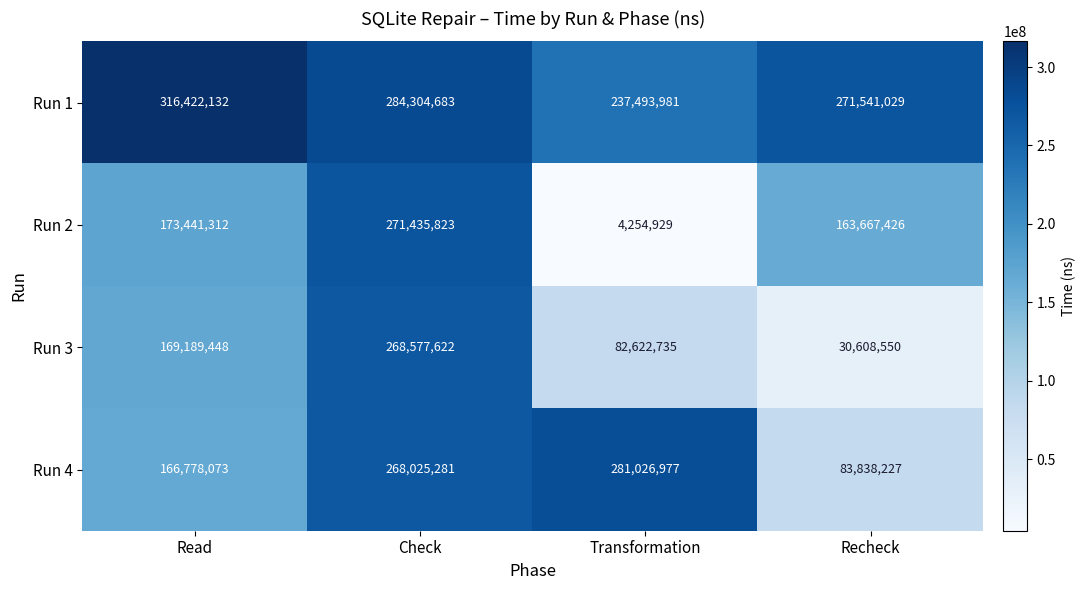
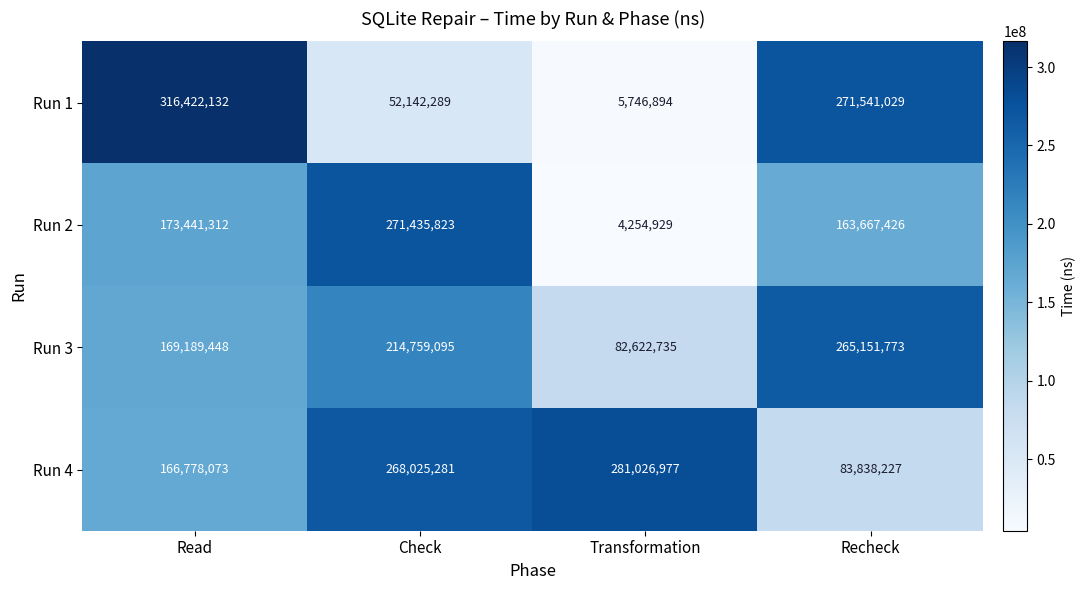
Run 1, Check: 284,304,683 -> 52,142,289
Run 1, Transformation: 237,493,981 -> 5,746,894
Run 3, Check: 268,577,622 -> 214,759,095
Run 3, Recheck: 30,608,550 -> 265,151,773
